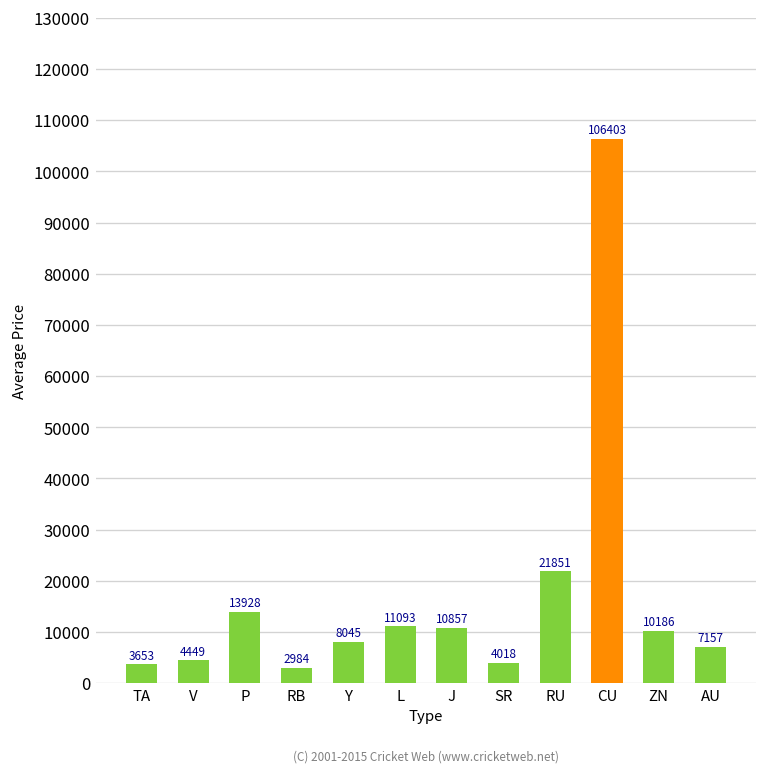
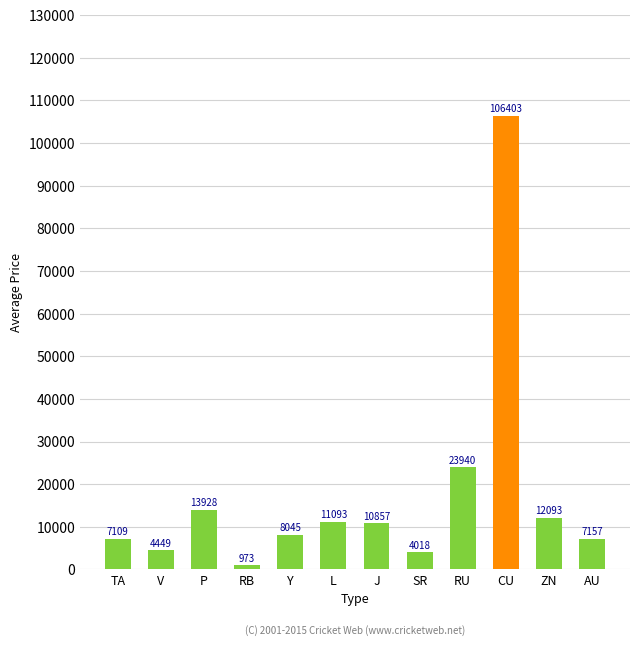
TA: 3653 -> 7109
RB: 2984 -> 973
RU: 21851 -> 23940
ZN: 10186 -> 12093
